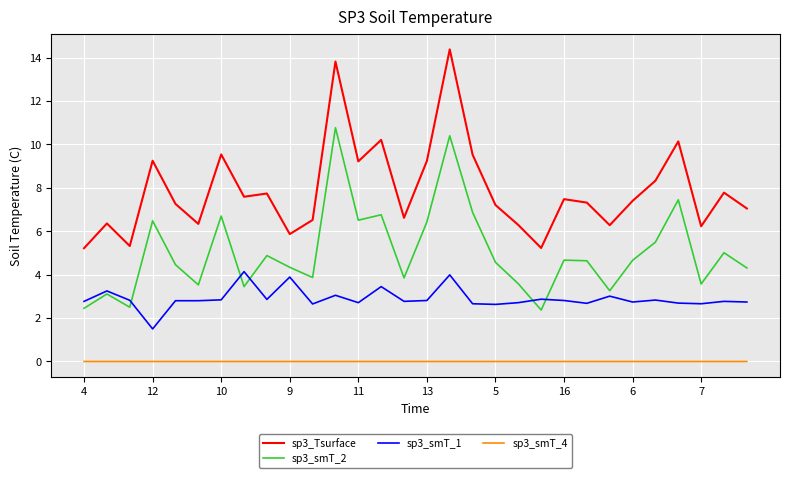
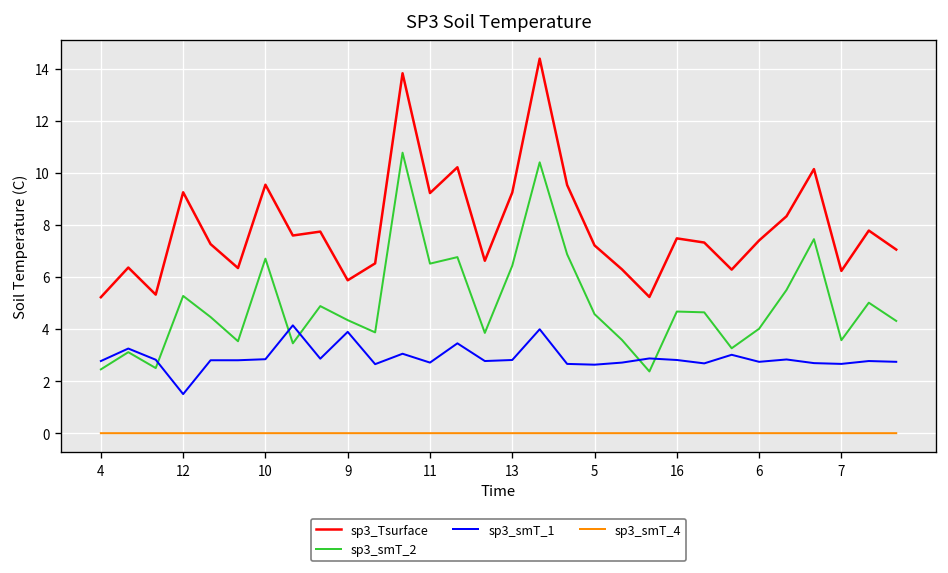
sp3_smT_2, 12: 6.5 -> 5.3
sp3_smT_2, 6: 4.7 -> 4.0
